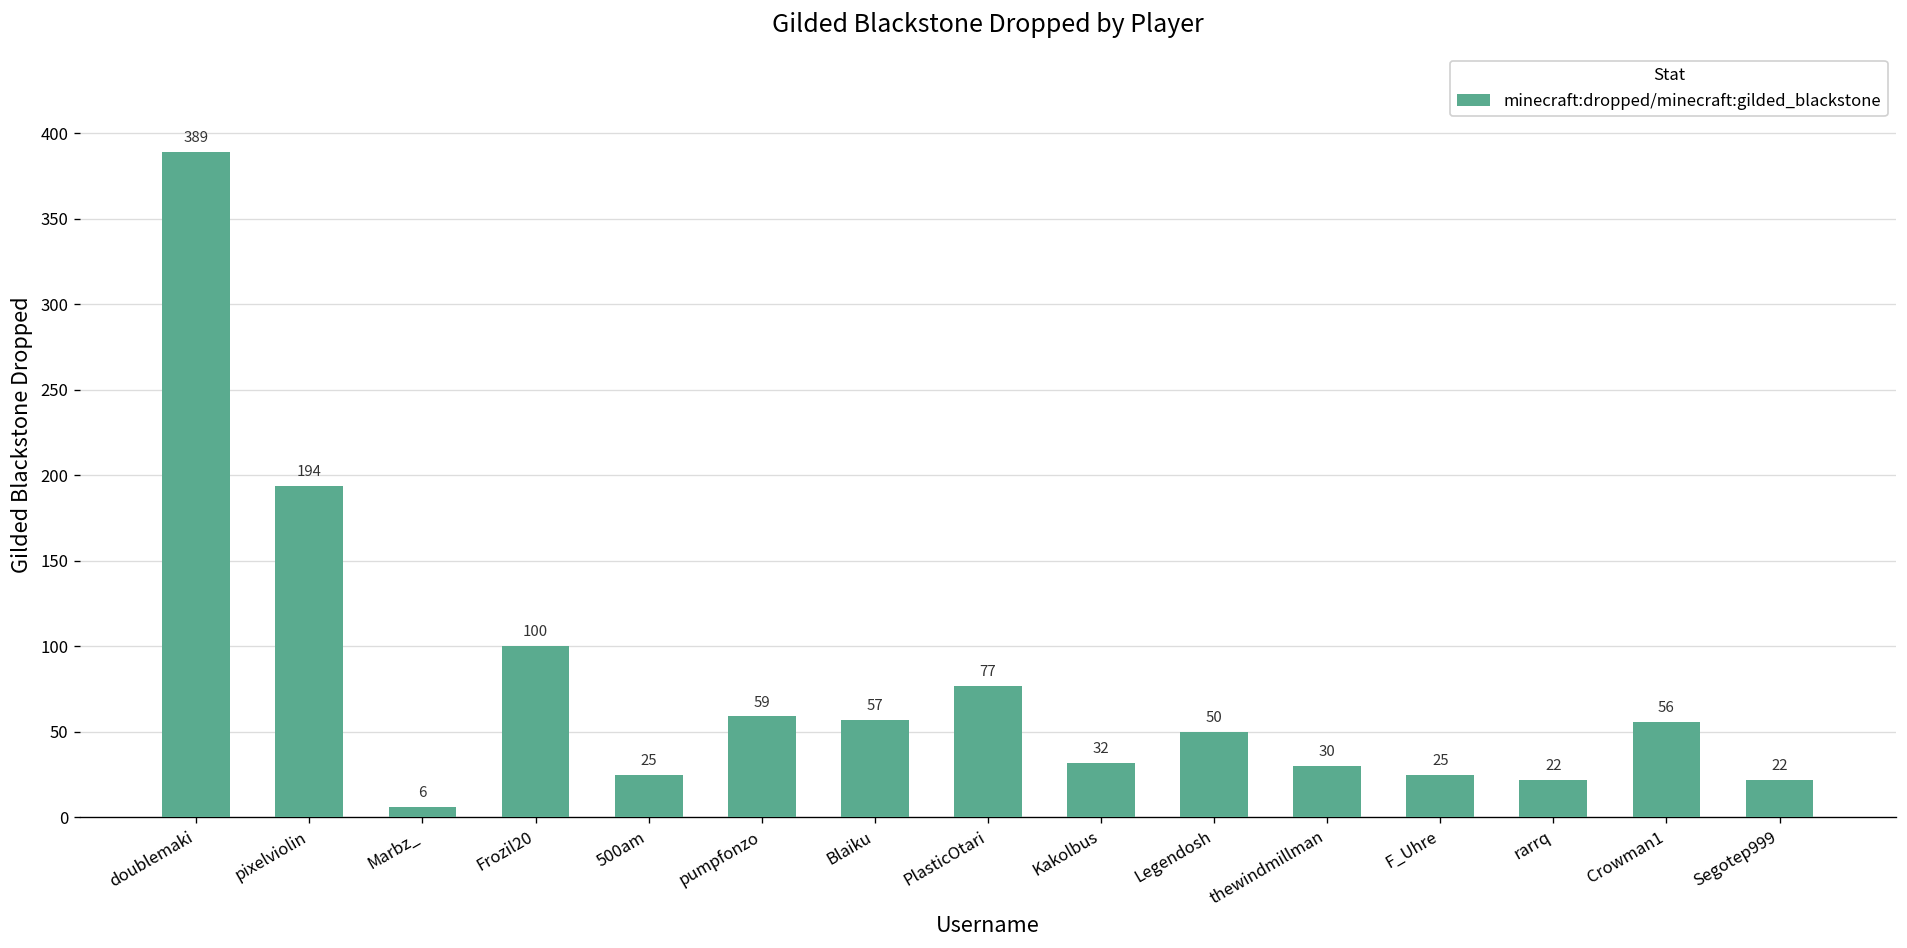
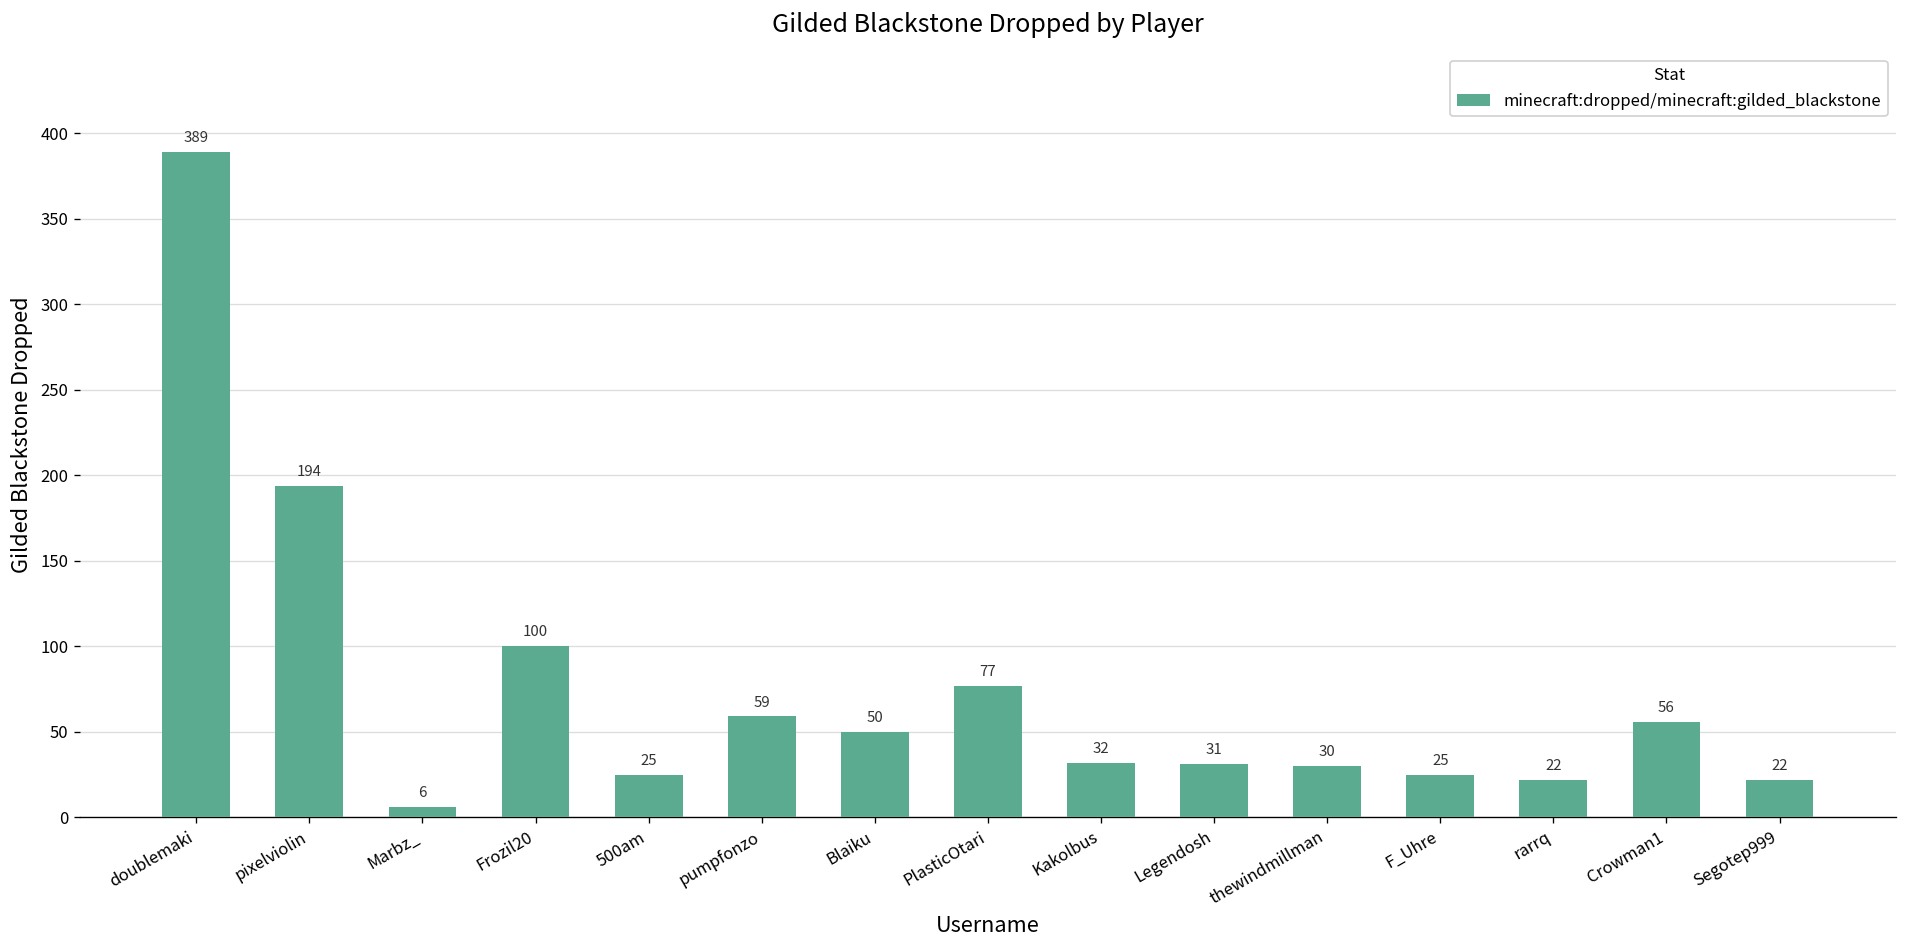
Blaiku: 57 -> 50
Legendosh: 50 -> 31
